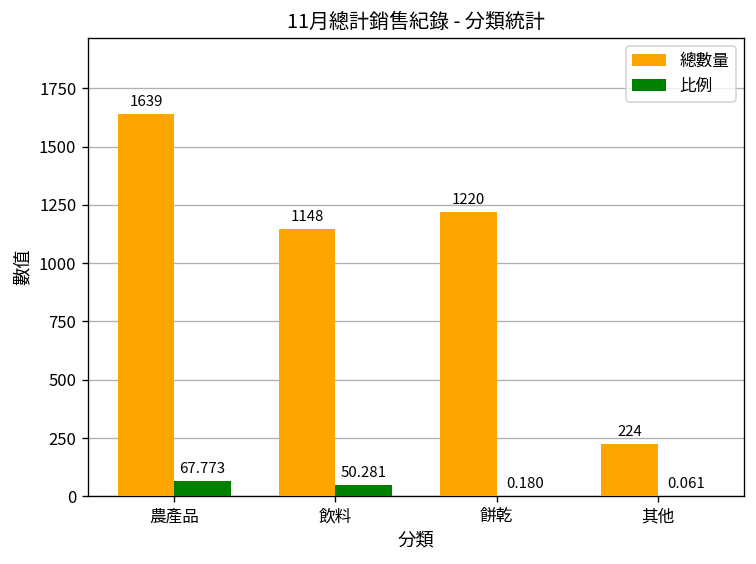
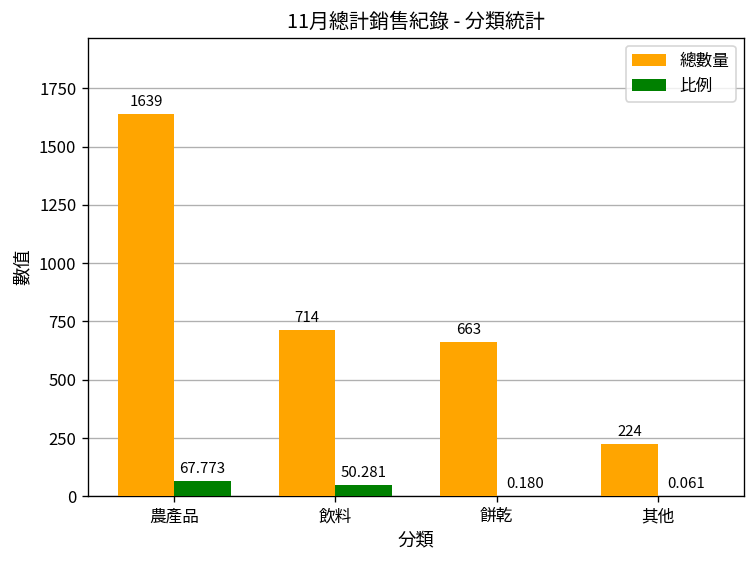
總數量, 飲料: 1148 -> 714
總數量, 餅乾: 1220 -> 663
